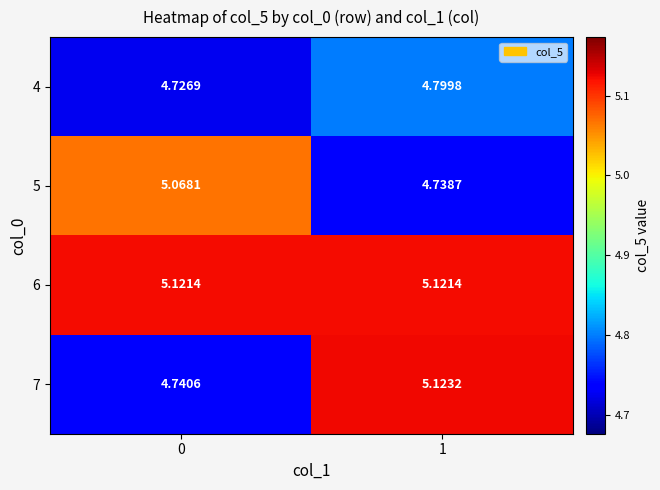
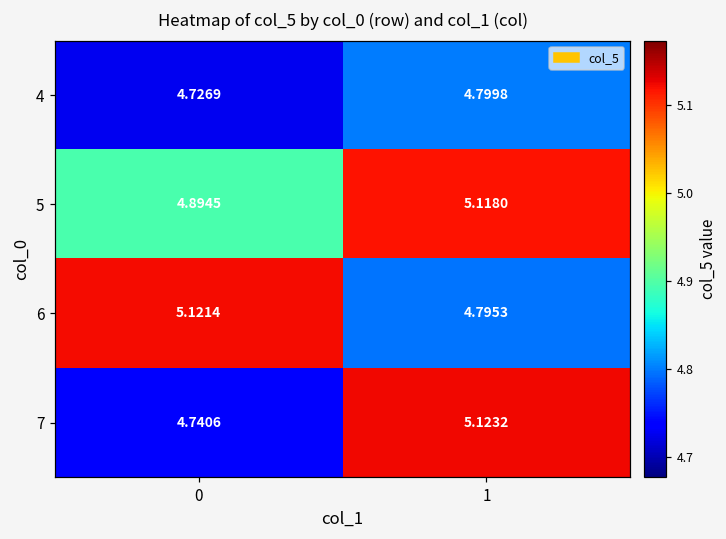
5, 0: 5.0681 -> 4.8945
5, 1: 4.7387 -> 5.1180
6, 1: 5.1214 -> 4.7953
